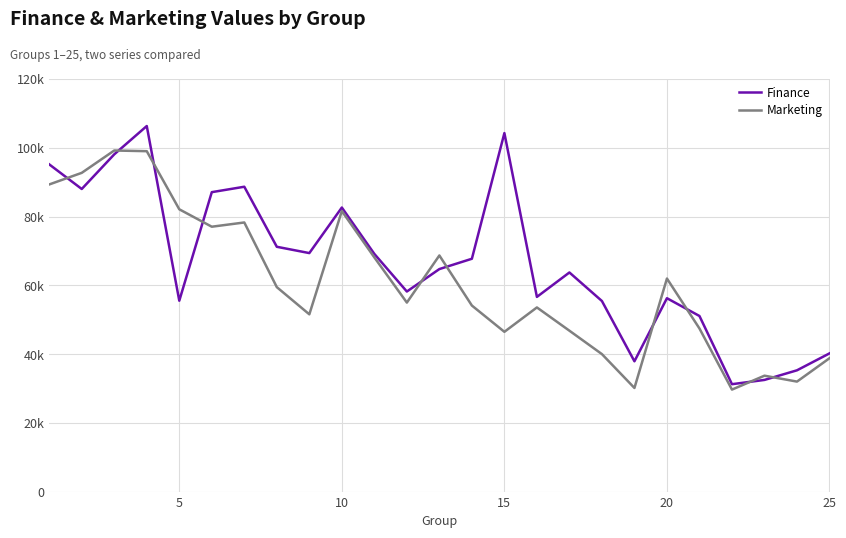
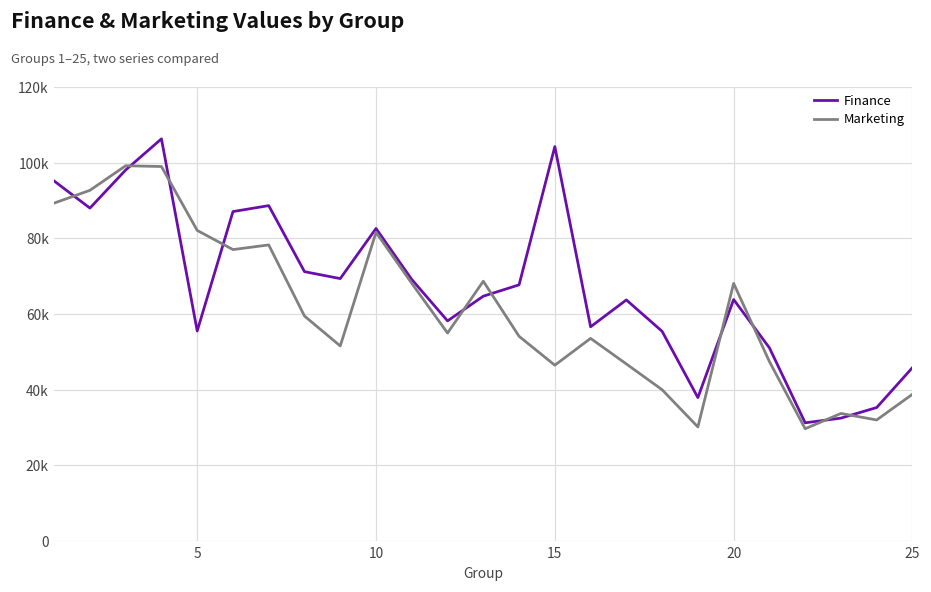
Finance, 20: 56000 -> 64000
Marketing, 20: 62000 -> 68000
Finance, 25: 40000 -> 46000
